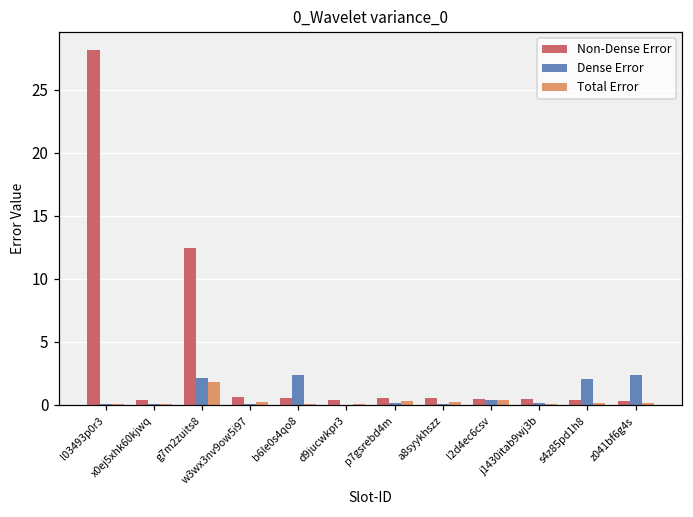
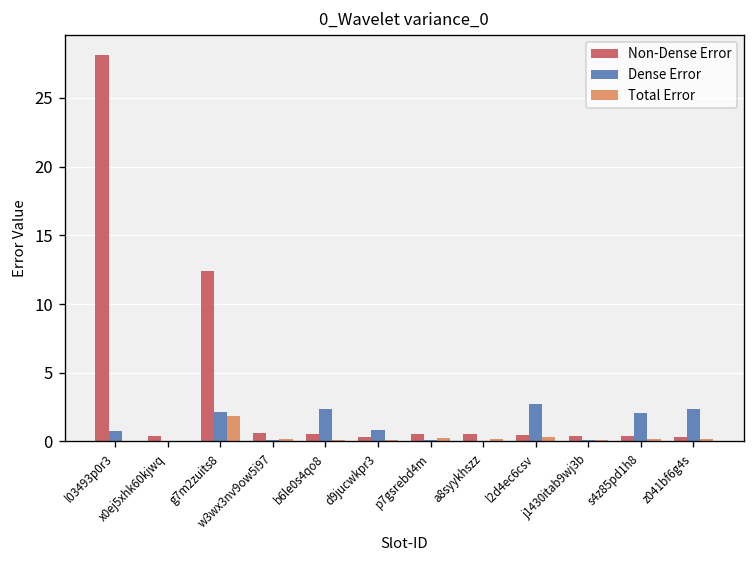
Dense Error, l03493p0r3: 0.1 -> 0.8
Dense Error, d9jucwkpr3: 0.0 -> 0.9
Dense Error, l2d4ec6csv: 0.3 -> 2.7
